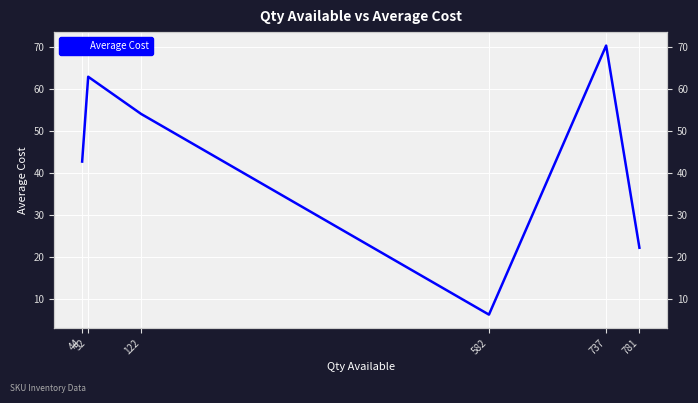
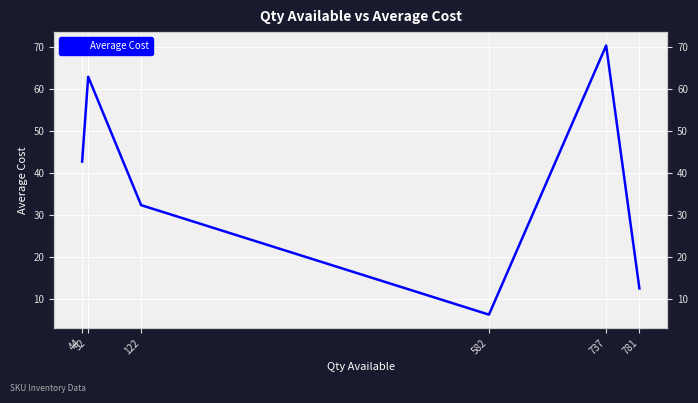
122: 54 -> 32
781: 22 -> 13
